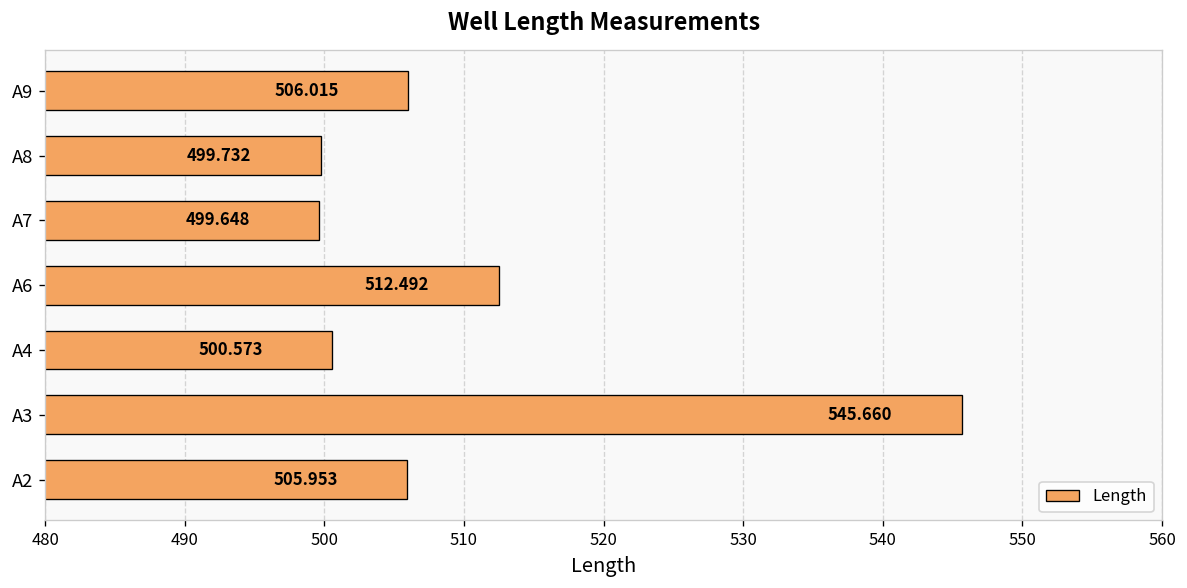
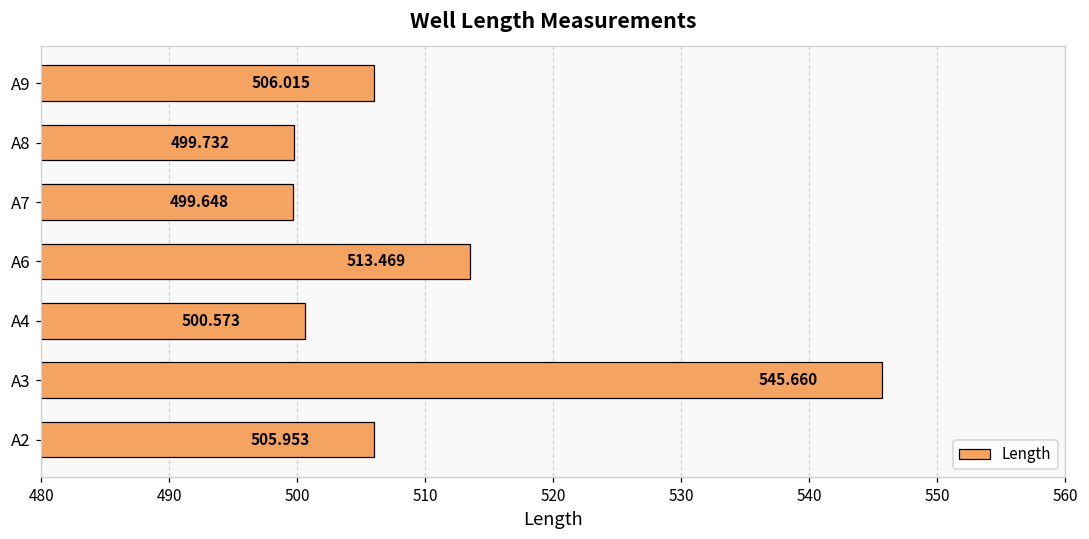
A6: 512.492 -> 513.469
